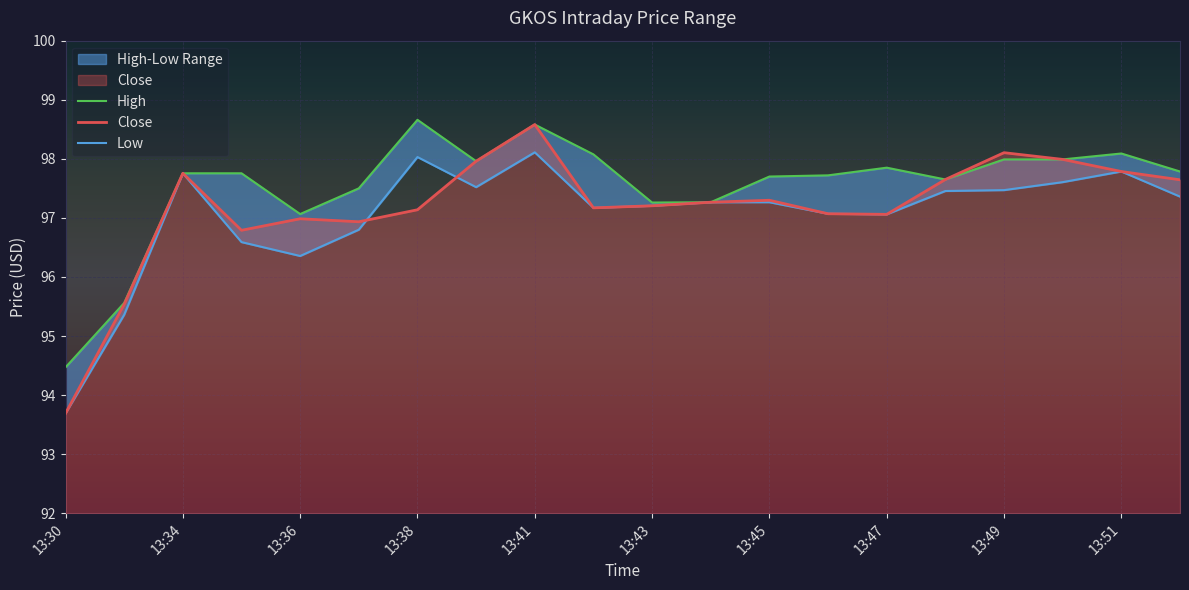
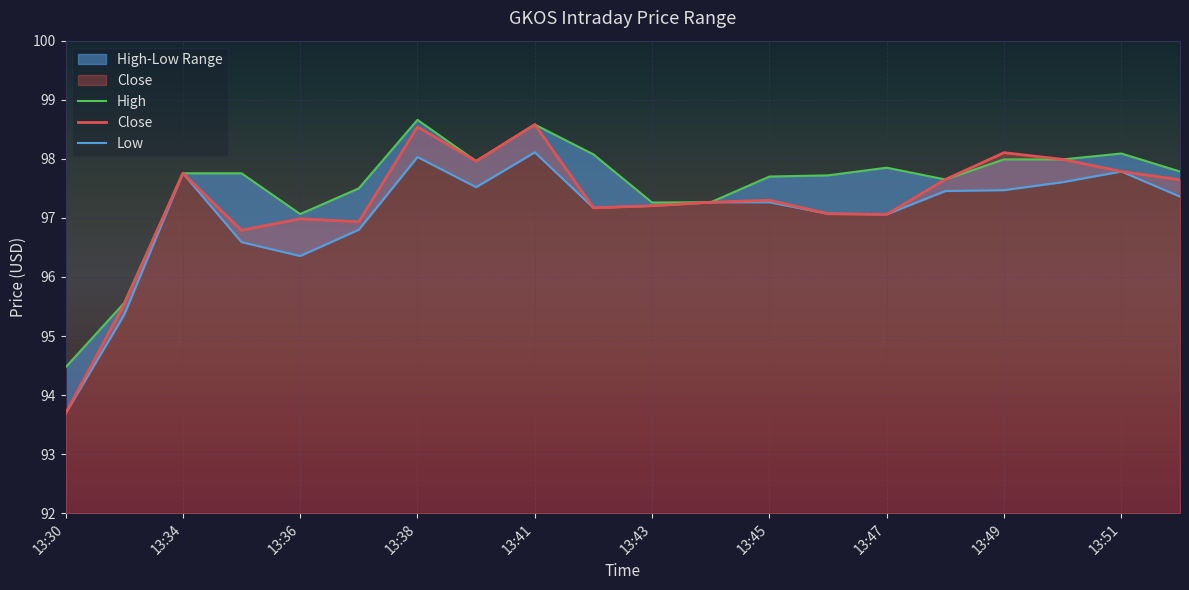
Close, 13:38: 97.1 -> 98.5
